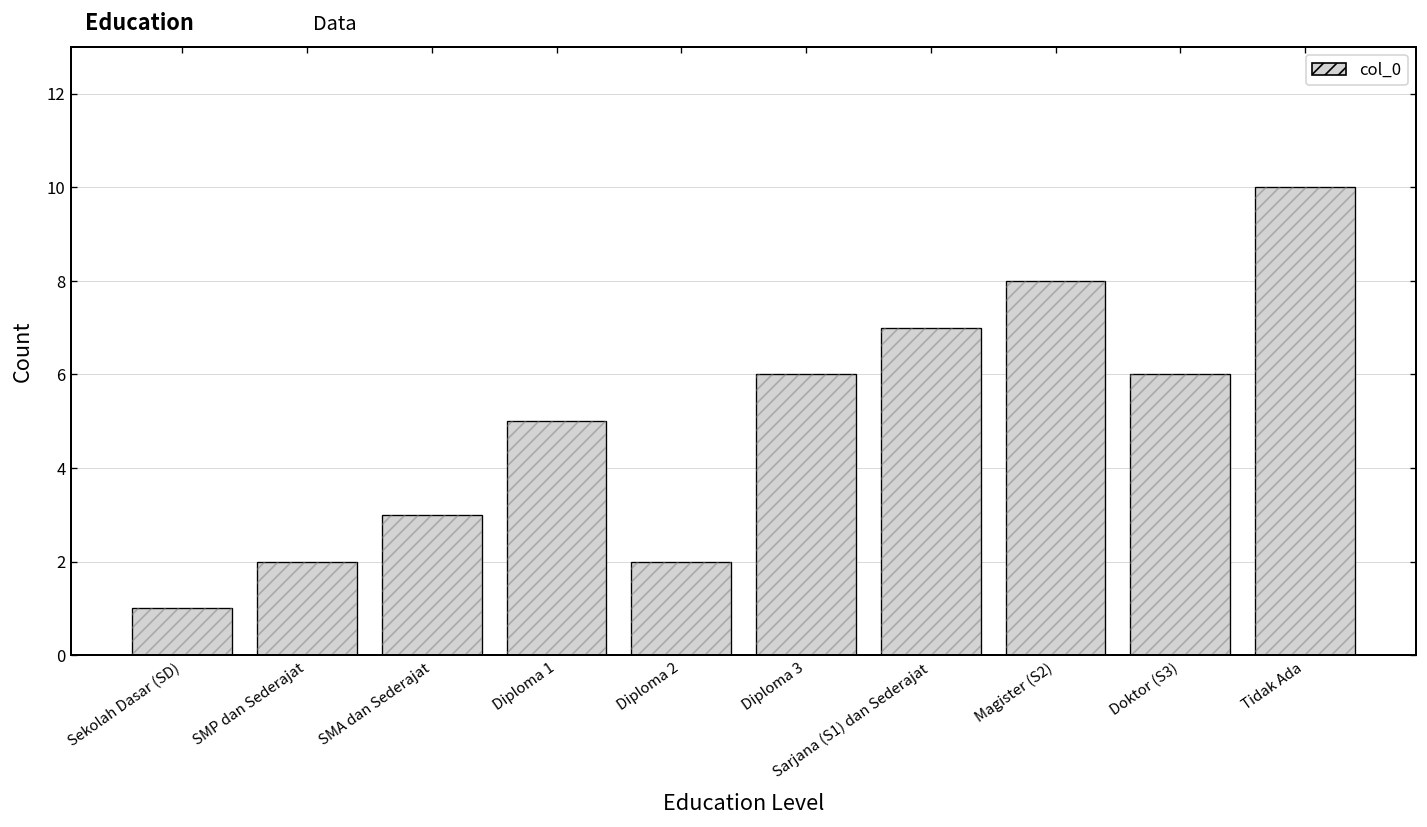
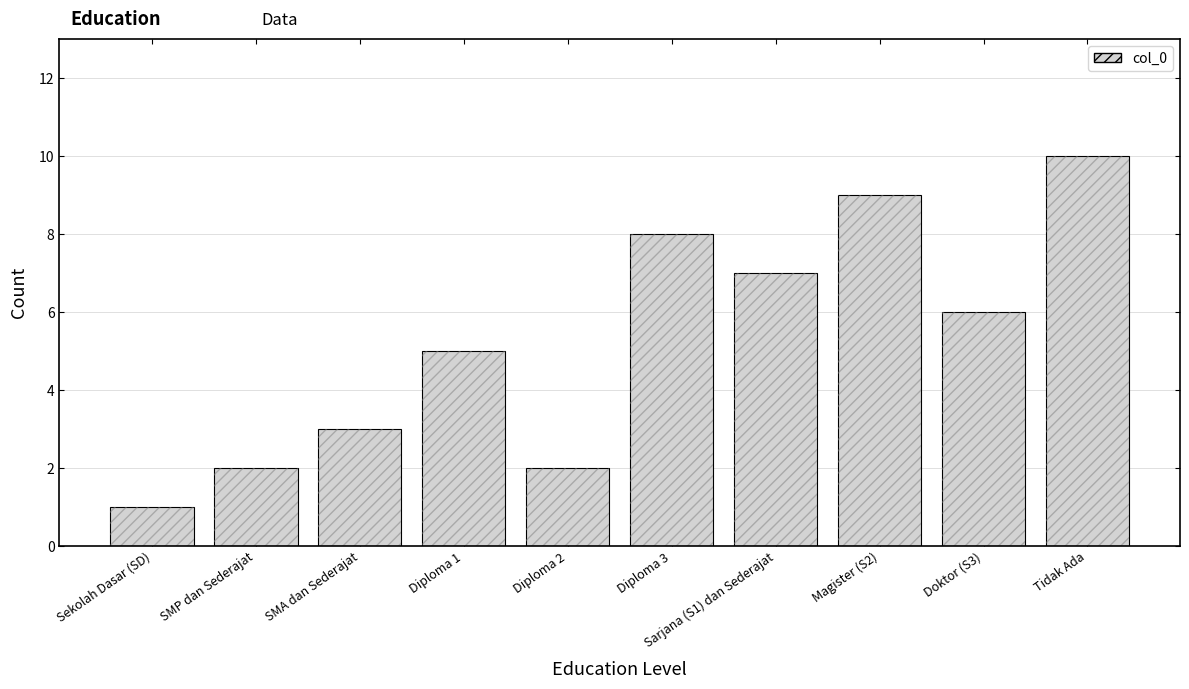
Diploma 3: 6 -> 8
Magister (S2): 8 -> 9
